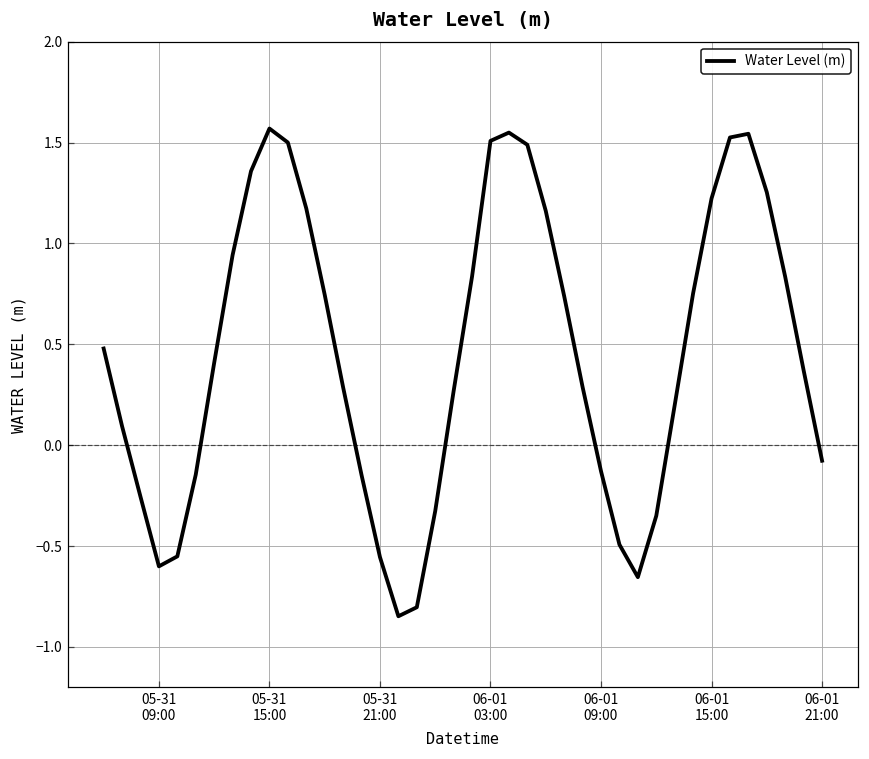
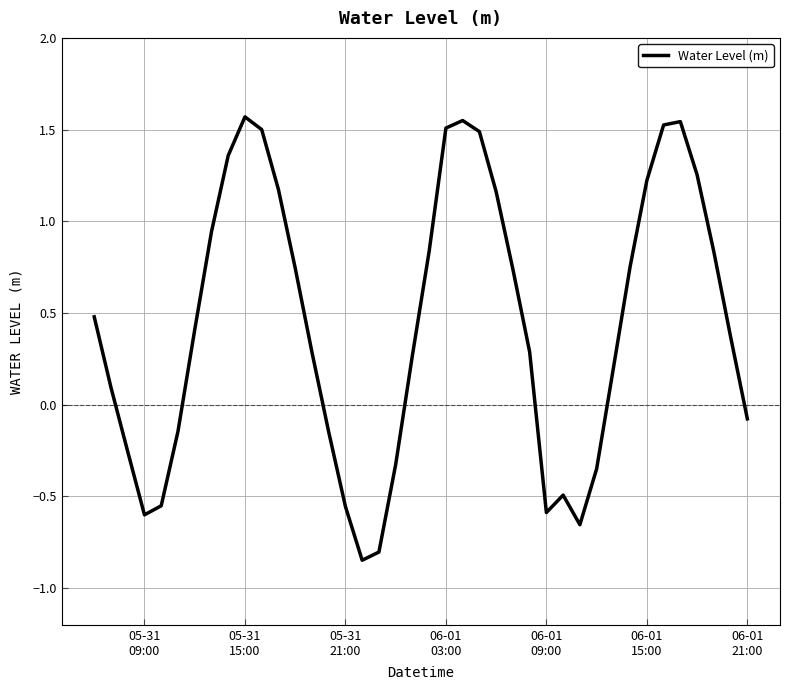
06-01 09:00: -0.13 -> -0.59
